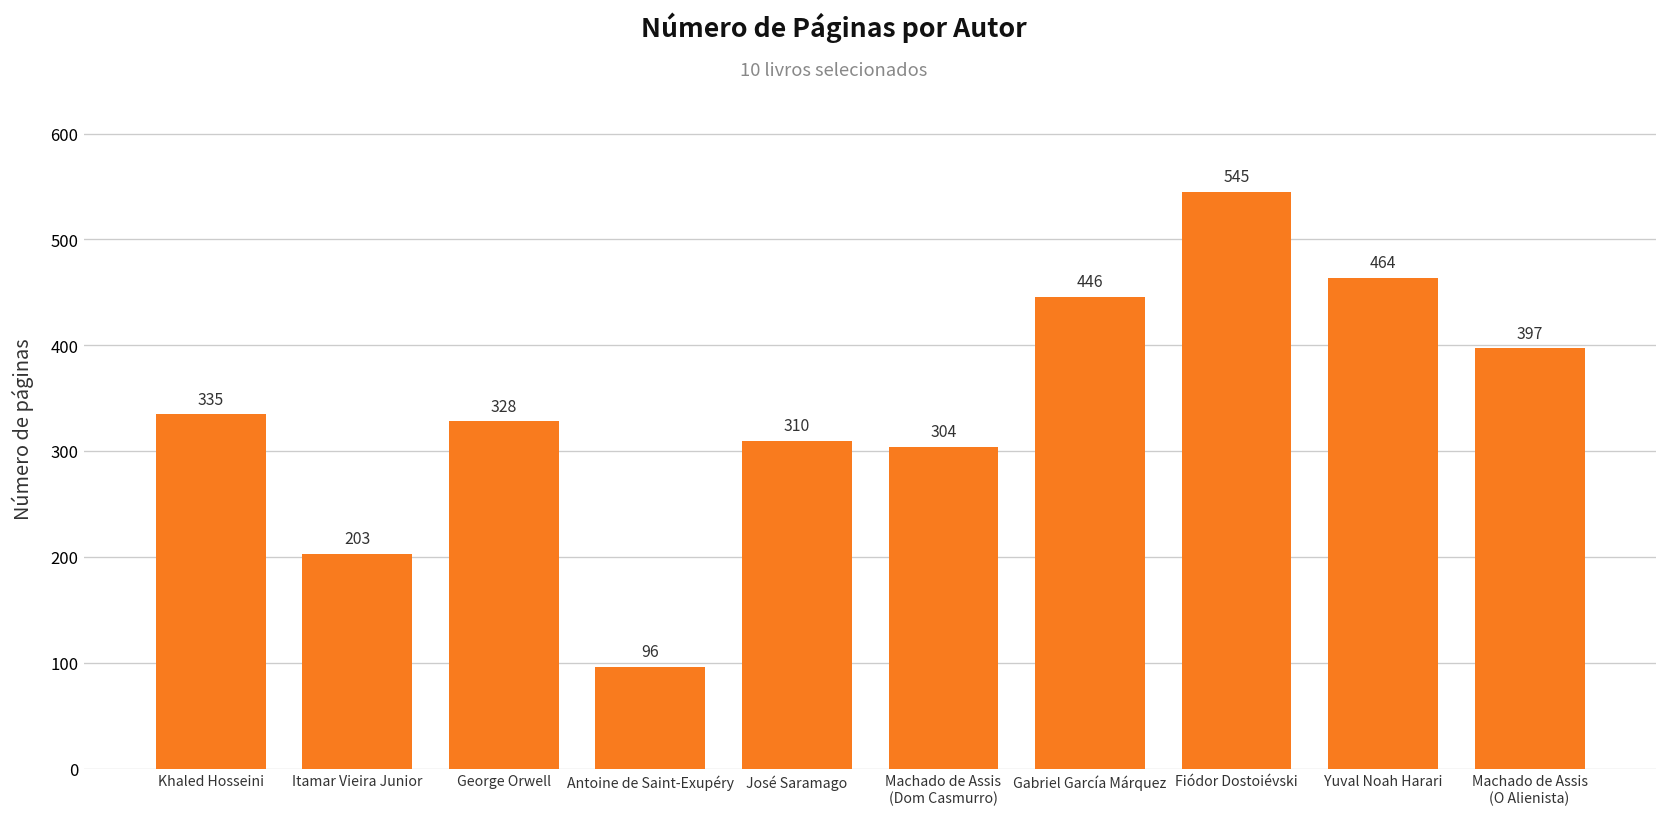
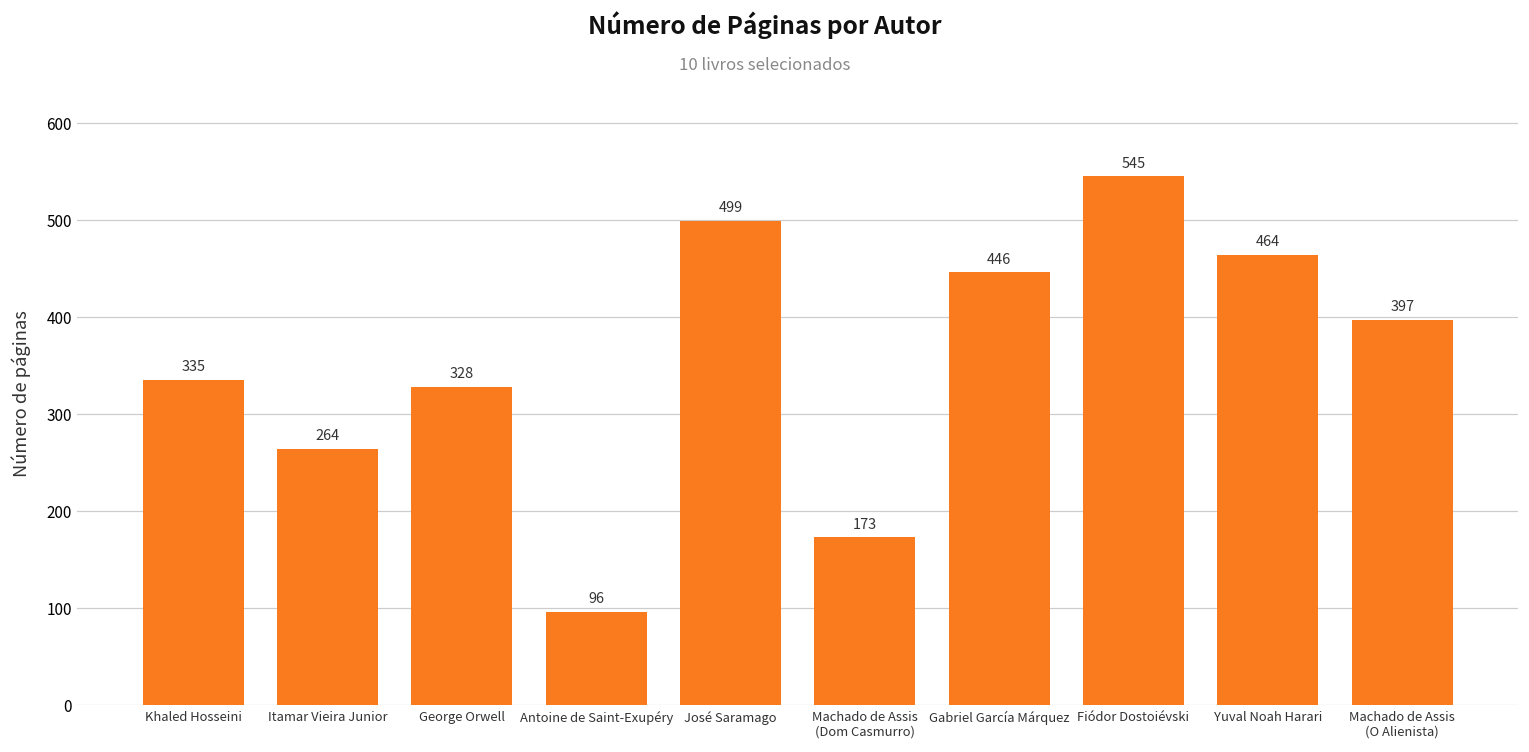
Itamar Vieira Junior: 203 -> 264
José Saramago: 310 -> 499
Machado de Assis (Dom Casmurro): 304 -> 173
